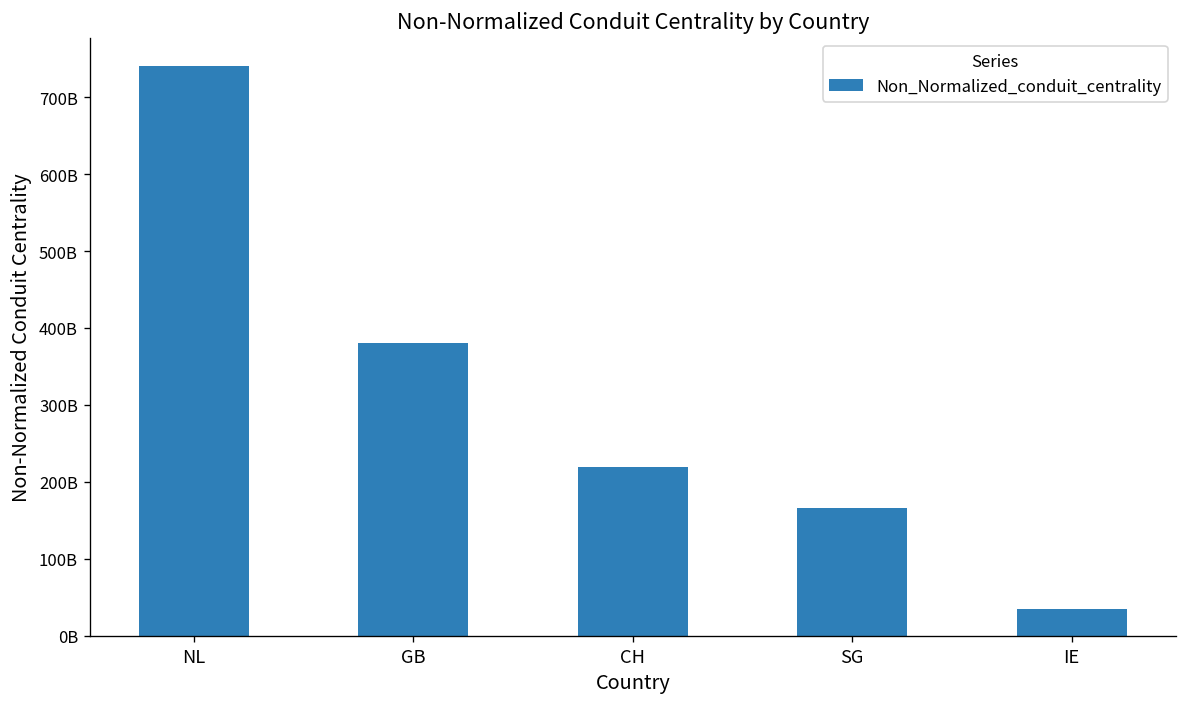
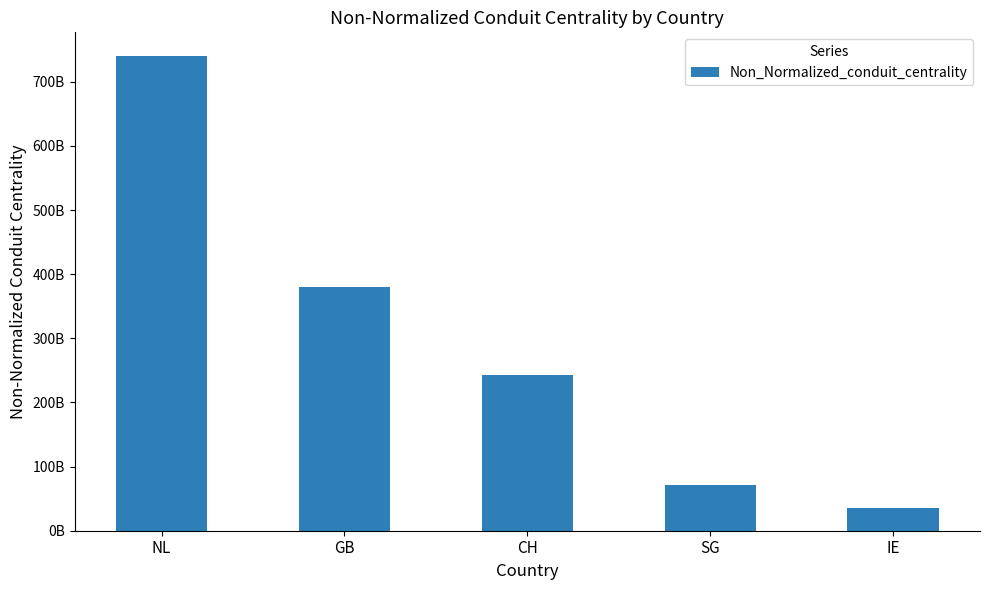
CH: 220000000000 -> 240000000000
SG: 170000000000 -> 70000000000
